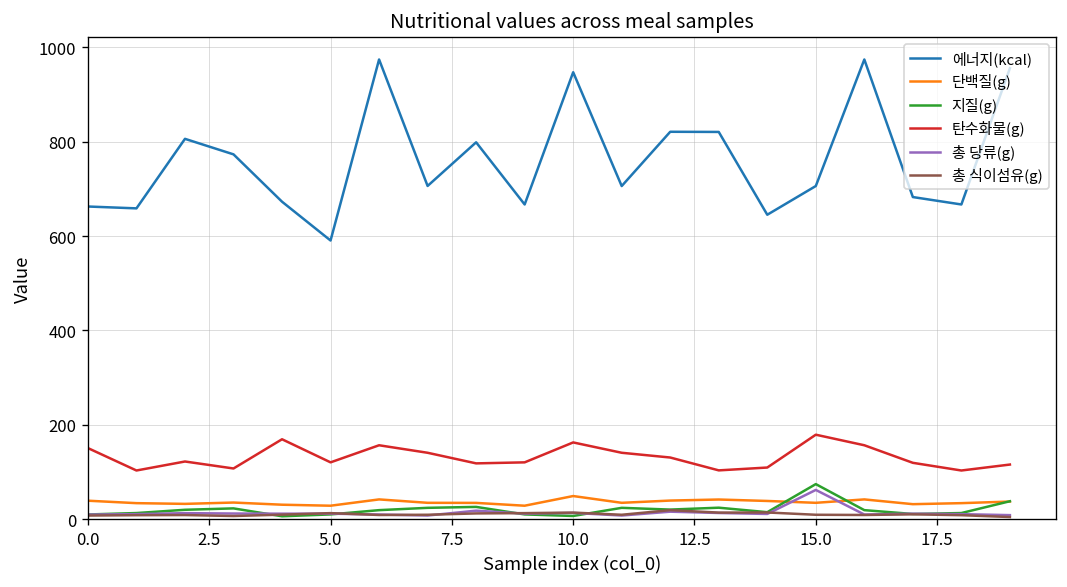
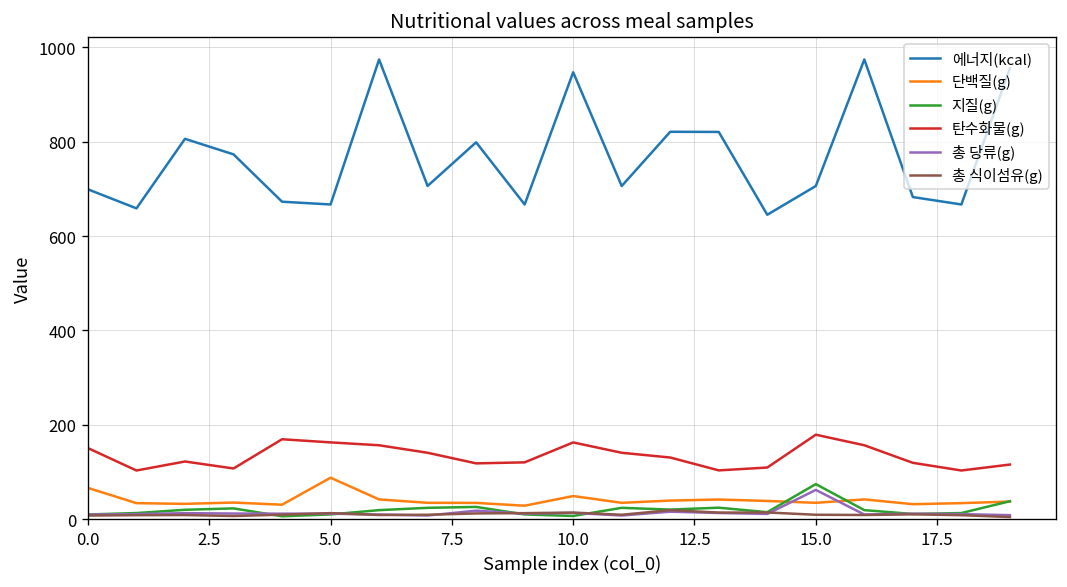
에너지(kcal), 0.0: 660 -> 700
단백질(g), 0.0: 40 -> 70
에너지(kcal), 5.0: 590 -> 670
단백질(g), 5.0: 30 -> 90
탄수화물(g), 5.0: 120 -> 160
